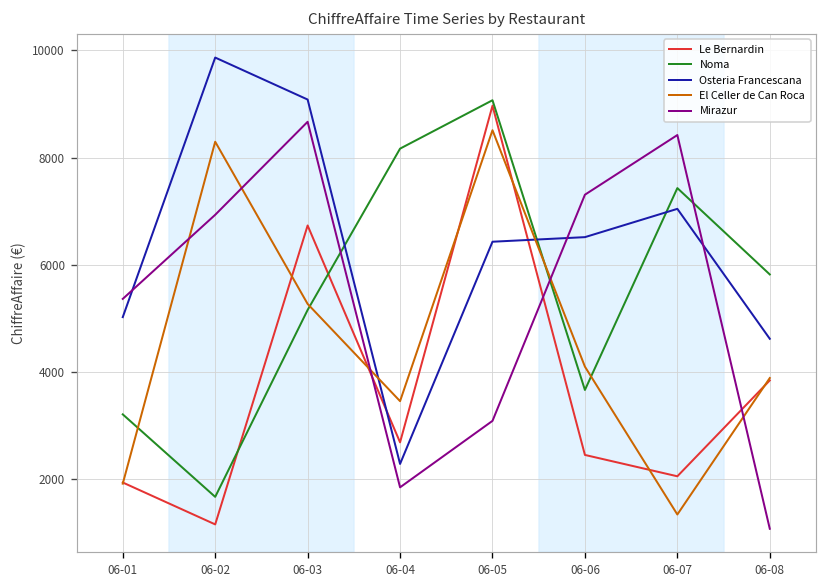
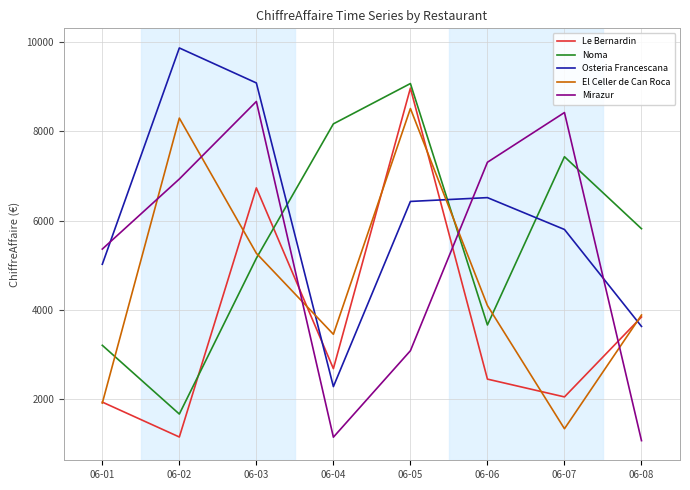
Mirazur, 06-04: 1800 -> 1200
Osteria Francescana, 06-07: 7000 -> 5800
Osteria Francescana, 06-08: 4600 -> 3600
